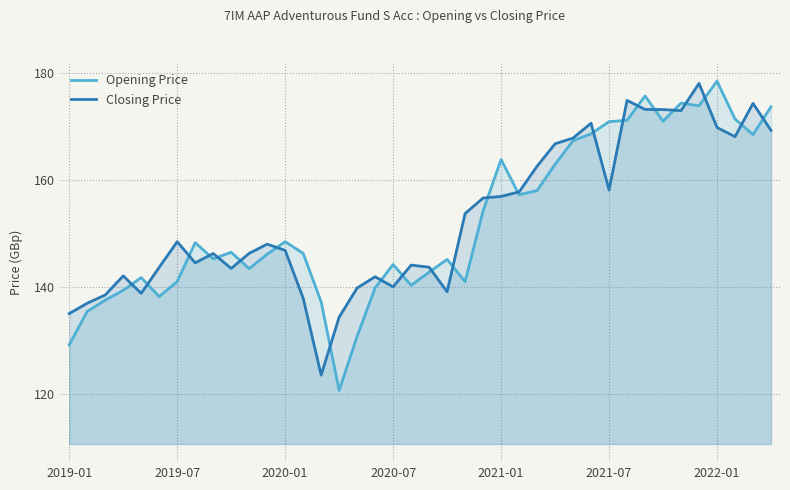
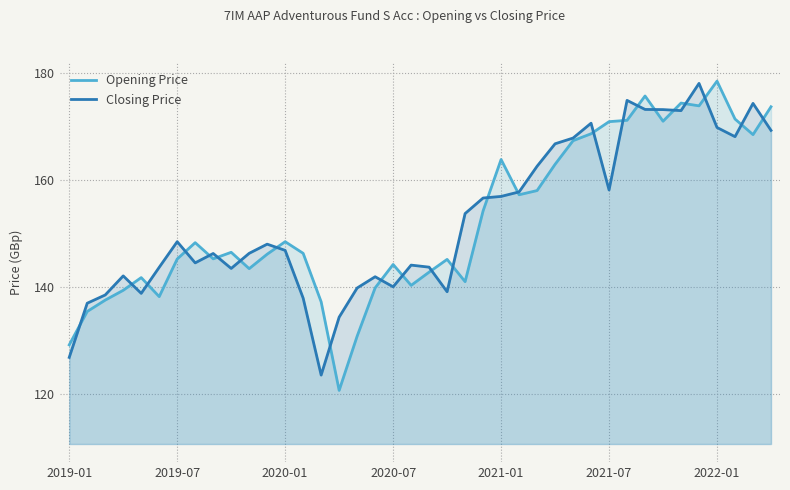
Closing Price, 2019-01: 135 -> 127
Opening Price, 2019-07: 141 -> 145
